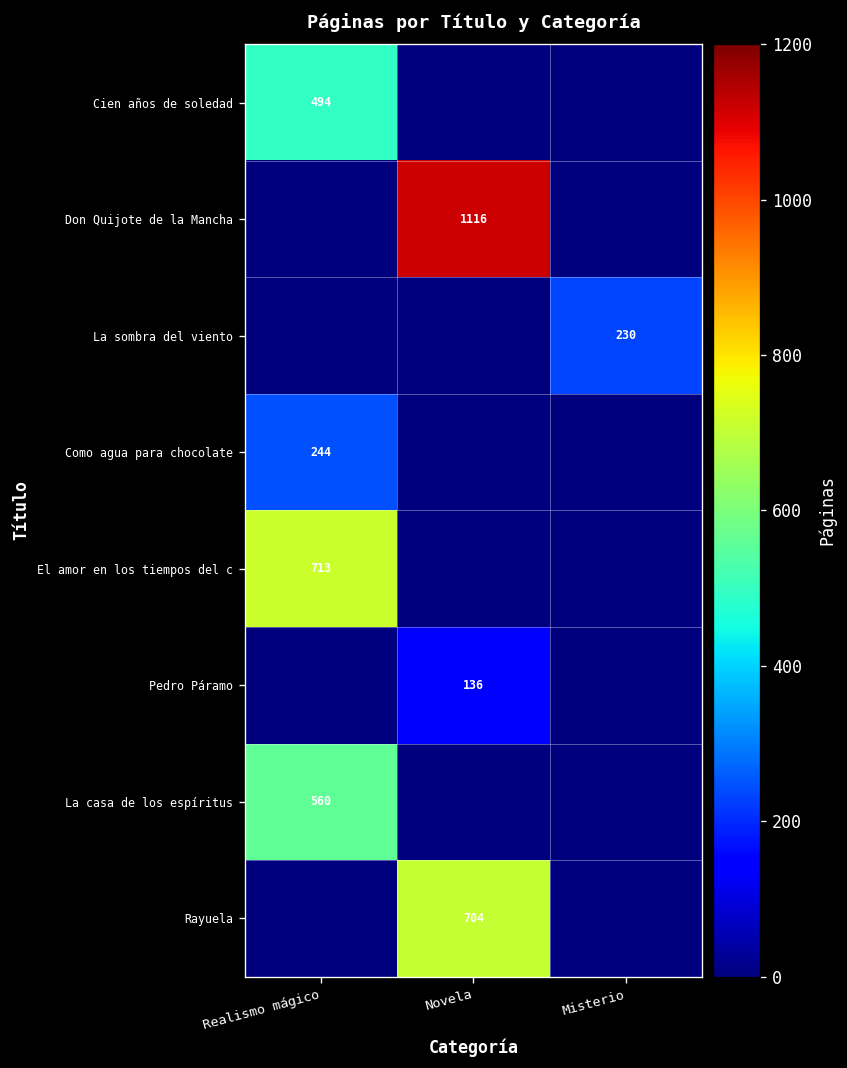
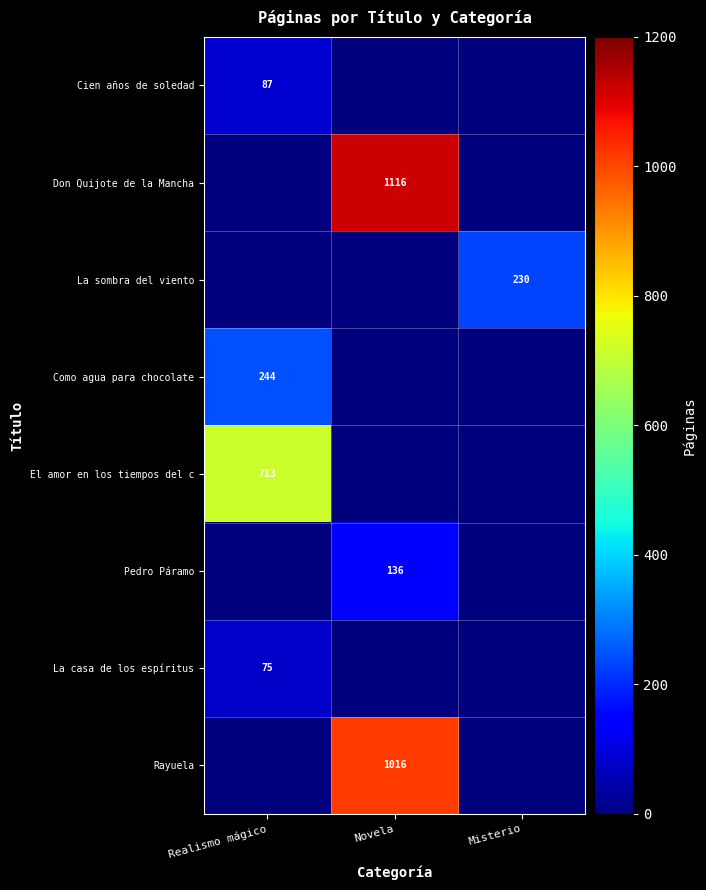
Cien años de soledad, Realismo mágico: 494 -> 87
La casa de los espíritus, Realismo mágico: 560 -> 75
Rayuela, Novela: 704 -> 1016
